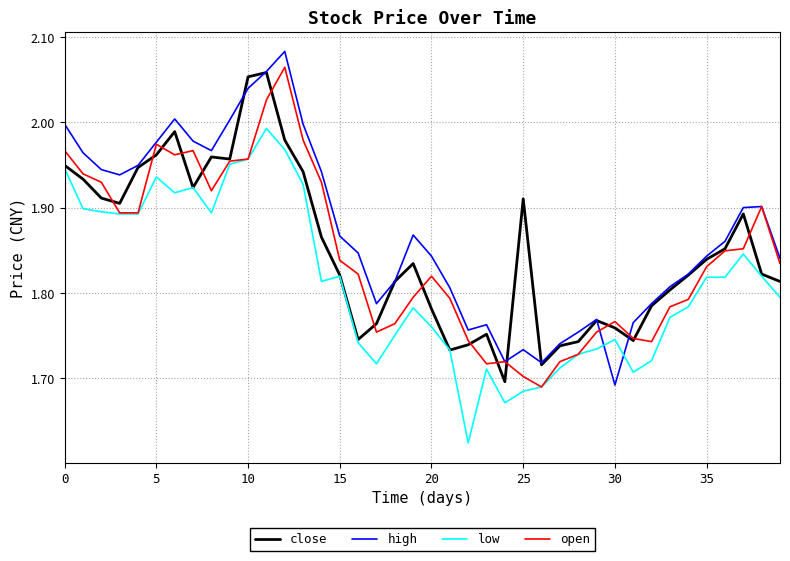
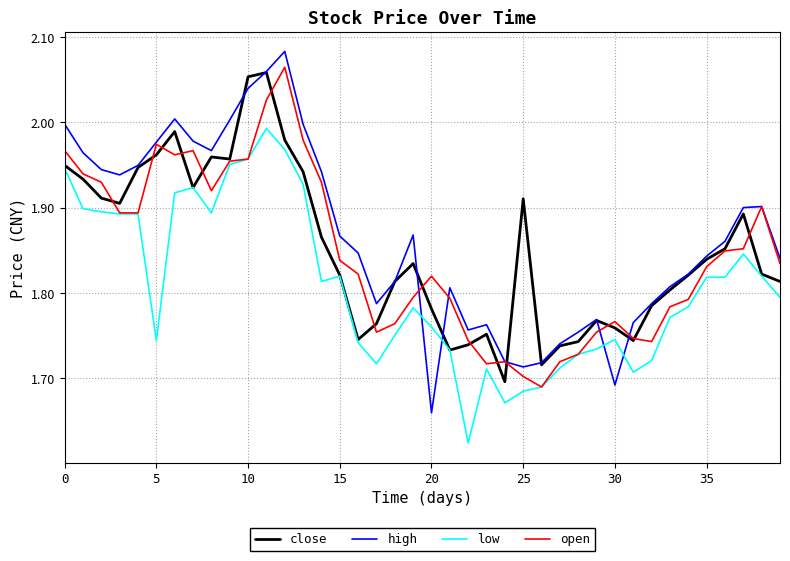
low, 5: 1.94 -> 1.74
high, 20: 1.84 -> 1.66
high, 25: 1.73 -> 1.71
